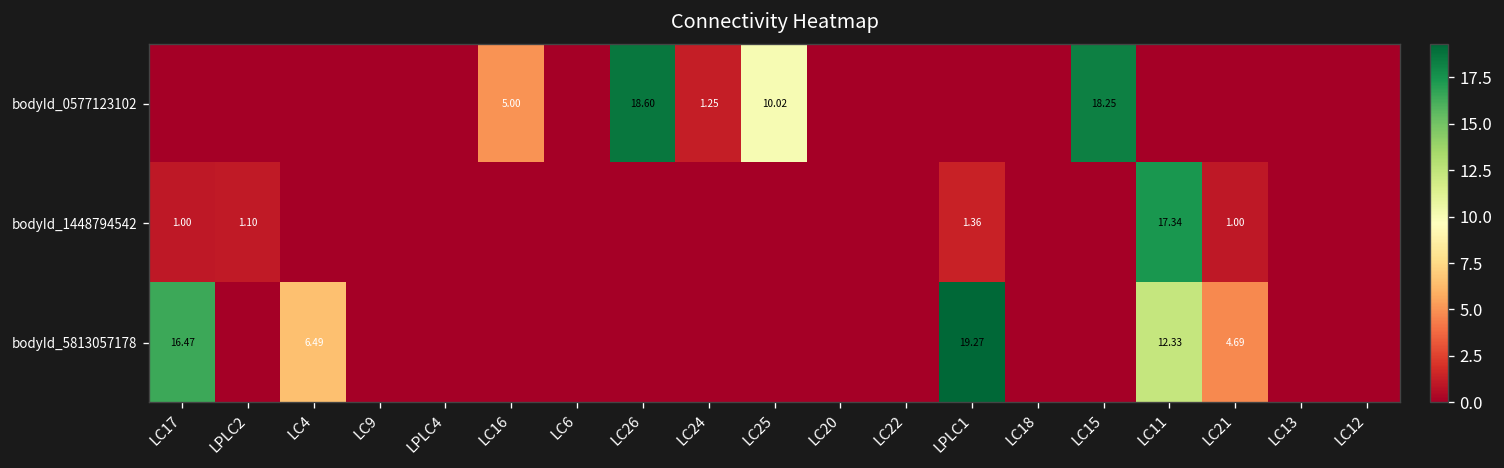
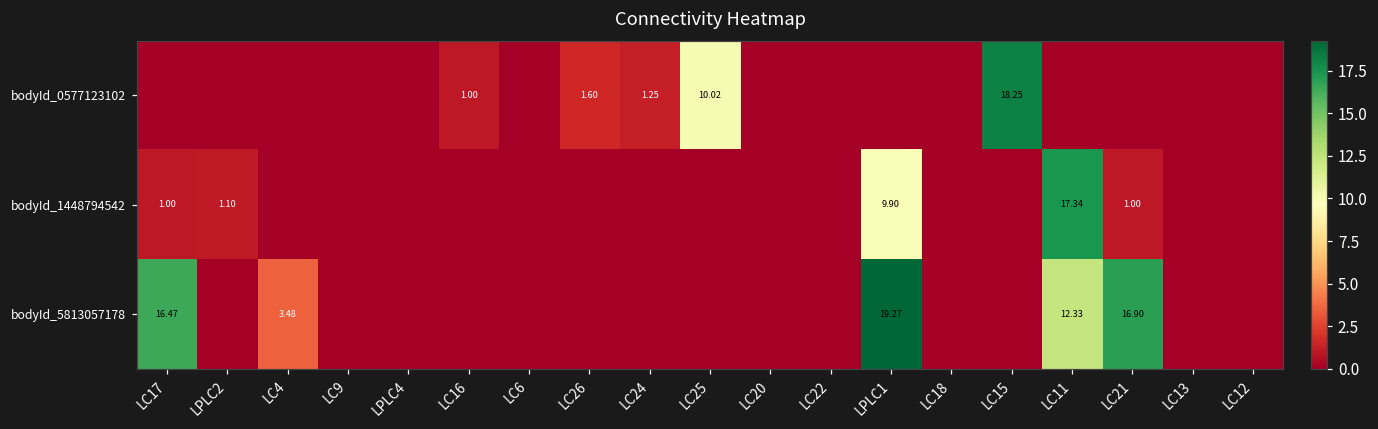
bodyId_0577123102, LC16: 5.00 -> 1.00
bodyId_0577123102, LC26: 18.60 -> 1.60
bodyId_1448794542, LPLC1: 1.36 -> 9.90
bodyId_5813057178, LC4: 6.49 -> 3.48
bodyId_5813057178, LC21: 4.69 -> 16.90
